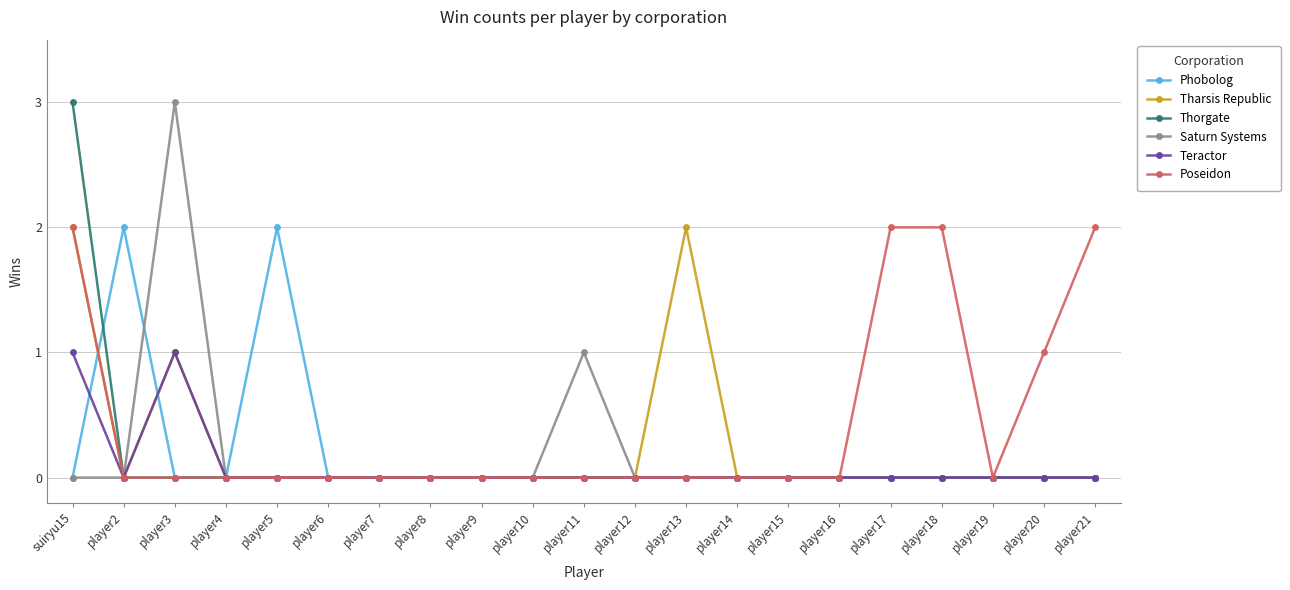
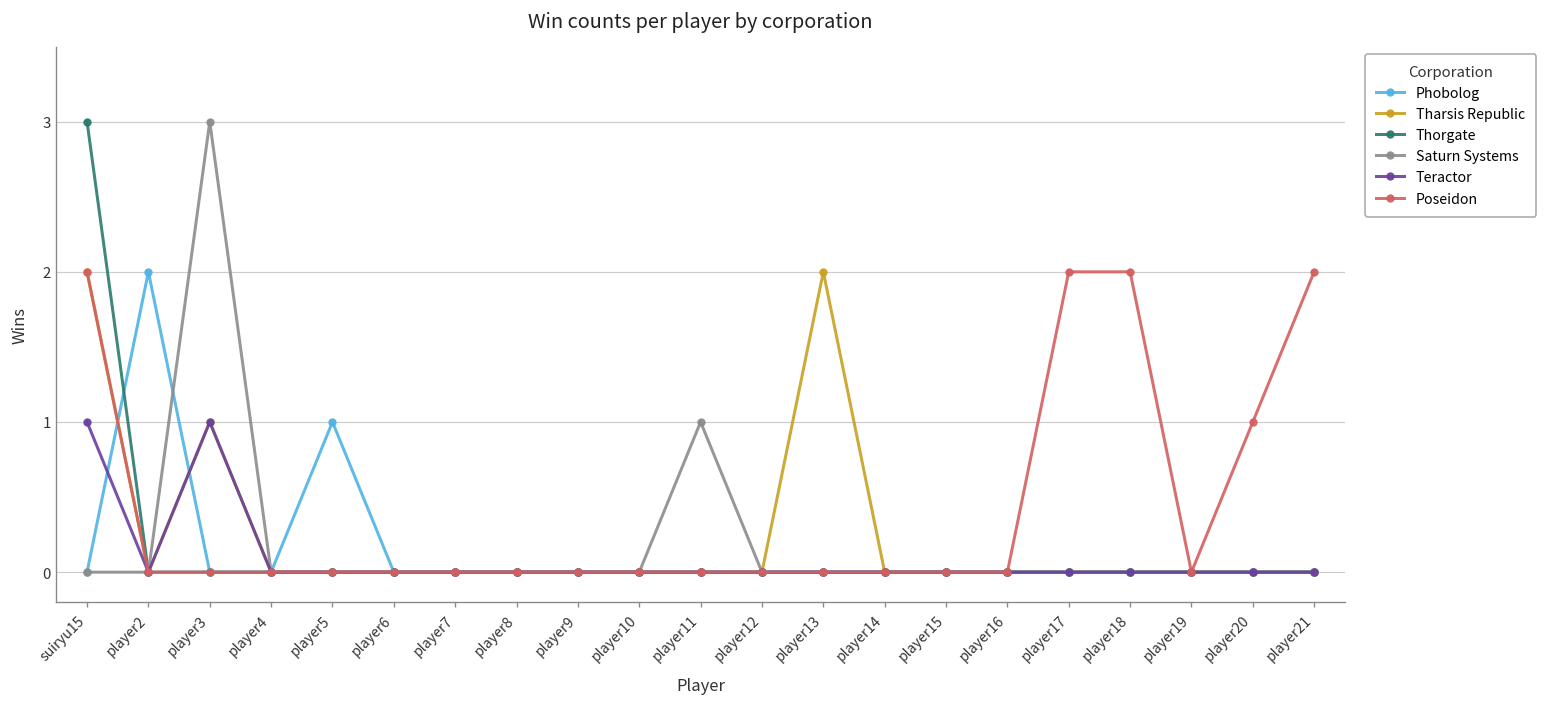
Phobolog, player5: 2 -> 1
